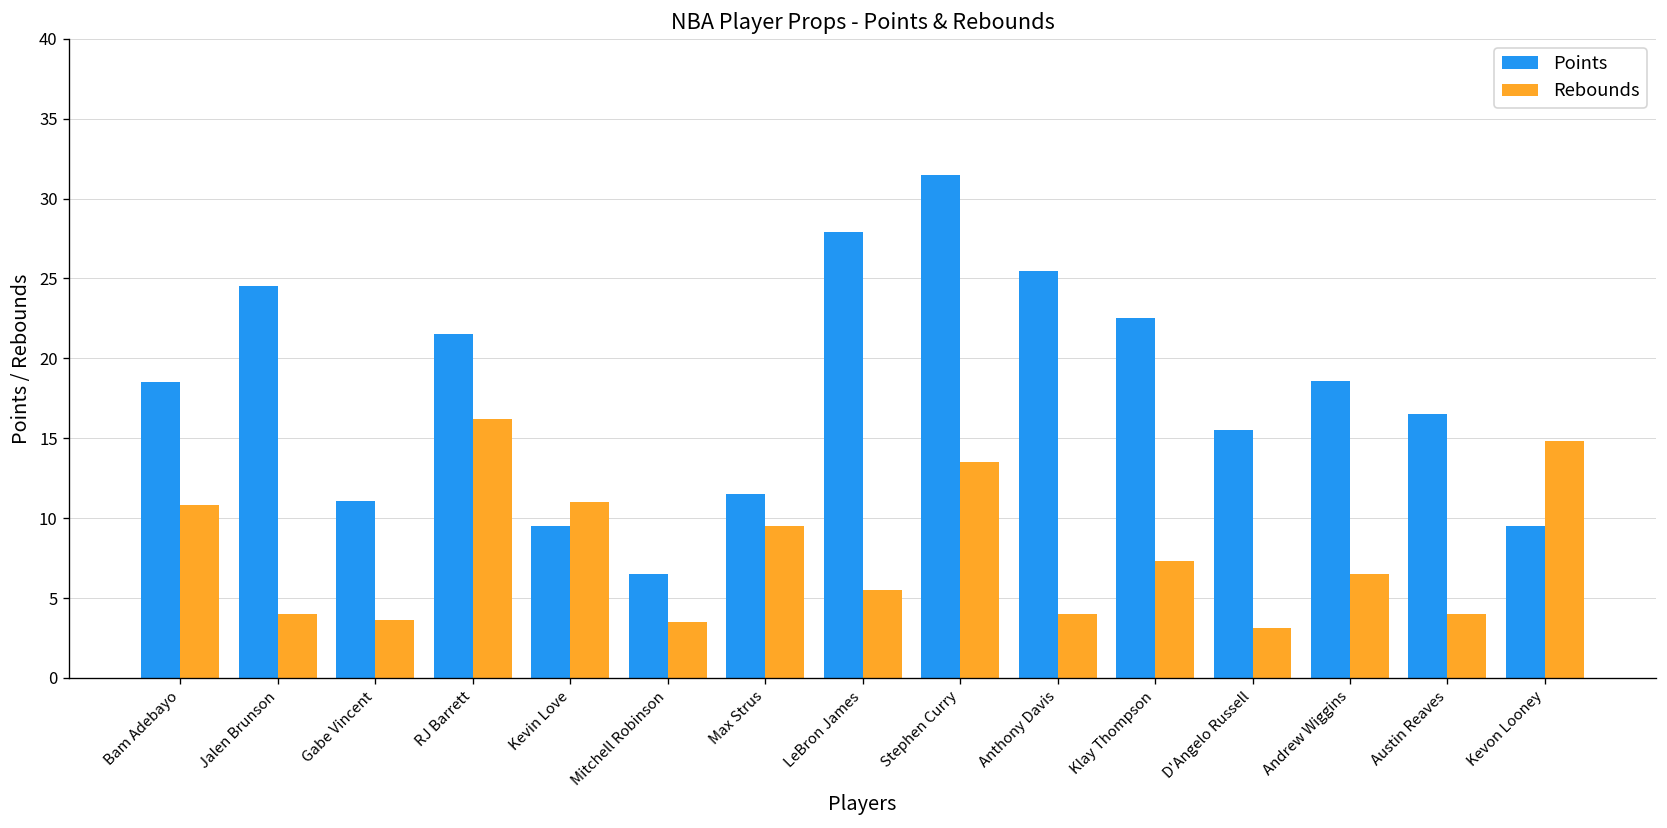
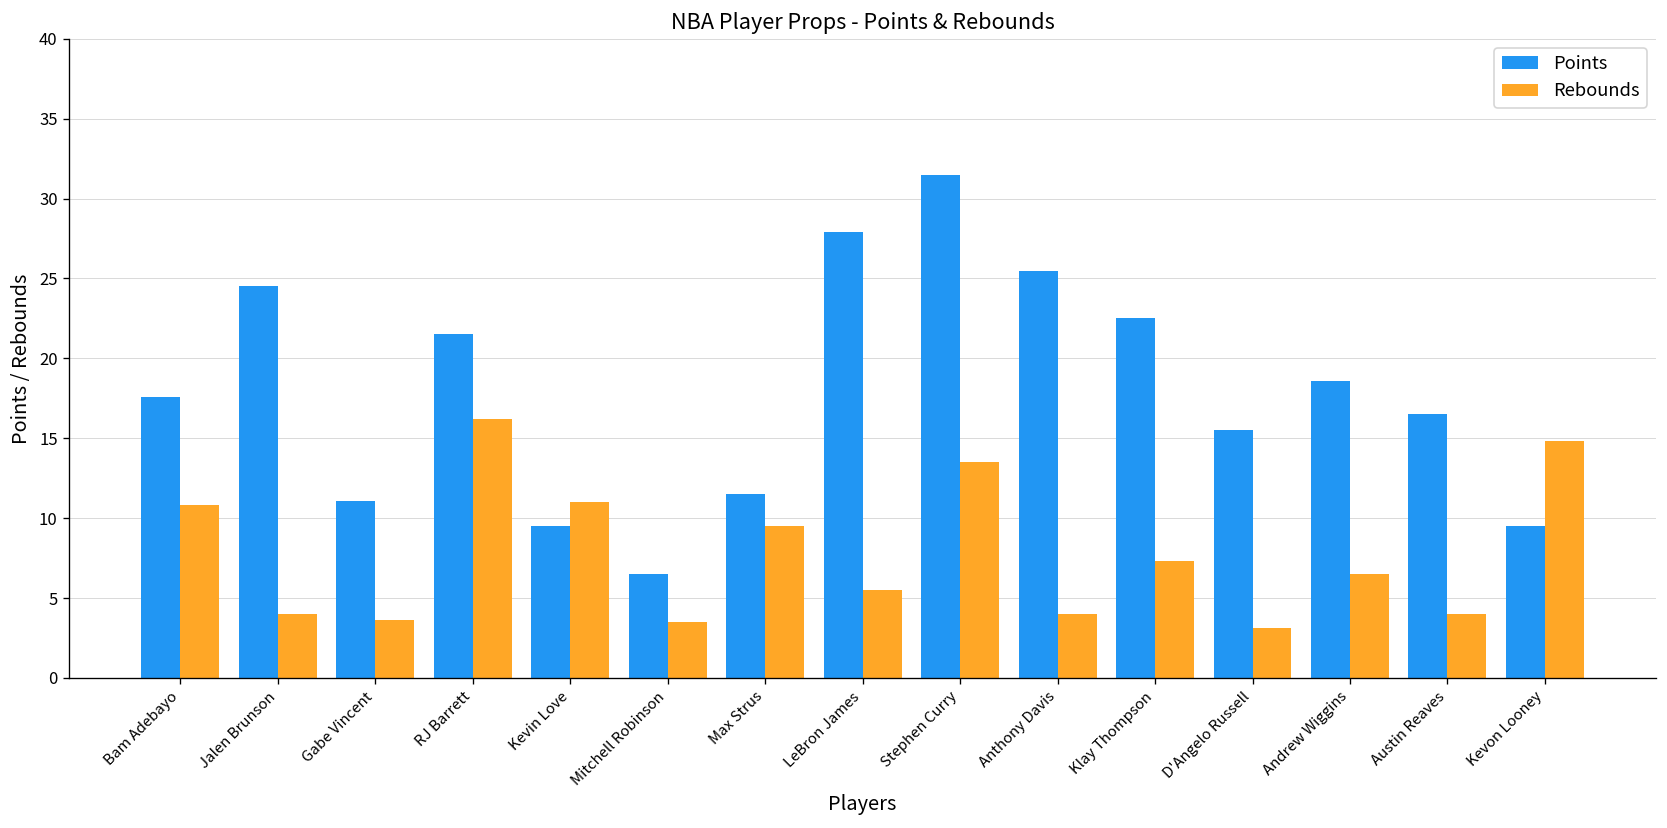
Points, Bam Adebayo: 18.5 -> 17.6
